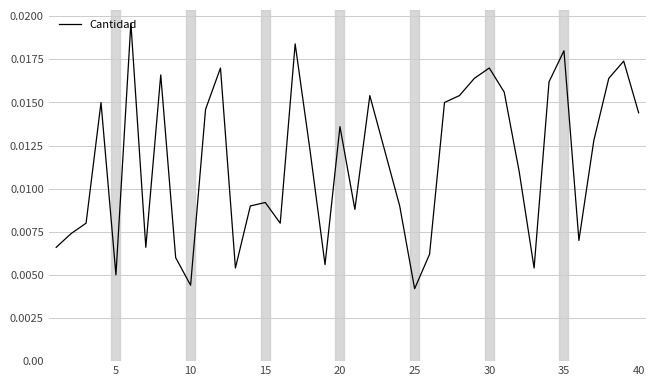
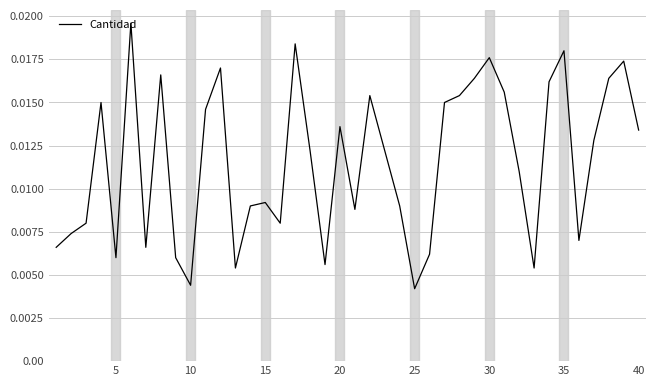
5: 0.0050 -> 0.0060
30: 0.0170 -> 0.0176
40: 0.0144 -> 0.0134
